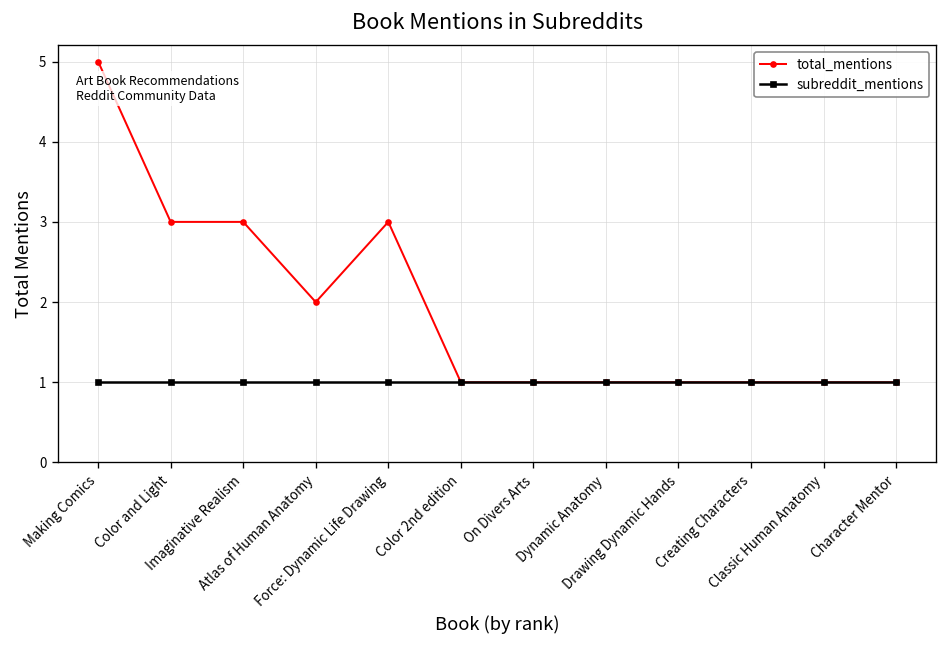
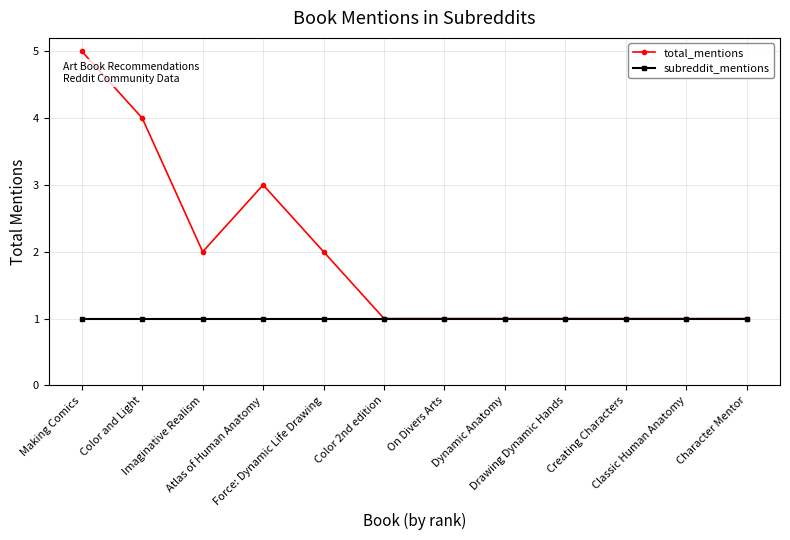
total_mentions, Color and Light: 3 -> 4
total_mentions, Imaginative Realism: 3 -> 2
total_mentions, Atlas of Human Anatomy: 2 -> 3
total_mentions, Force: Dynamic Life Drawing: 3 -> 2
